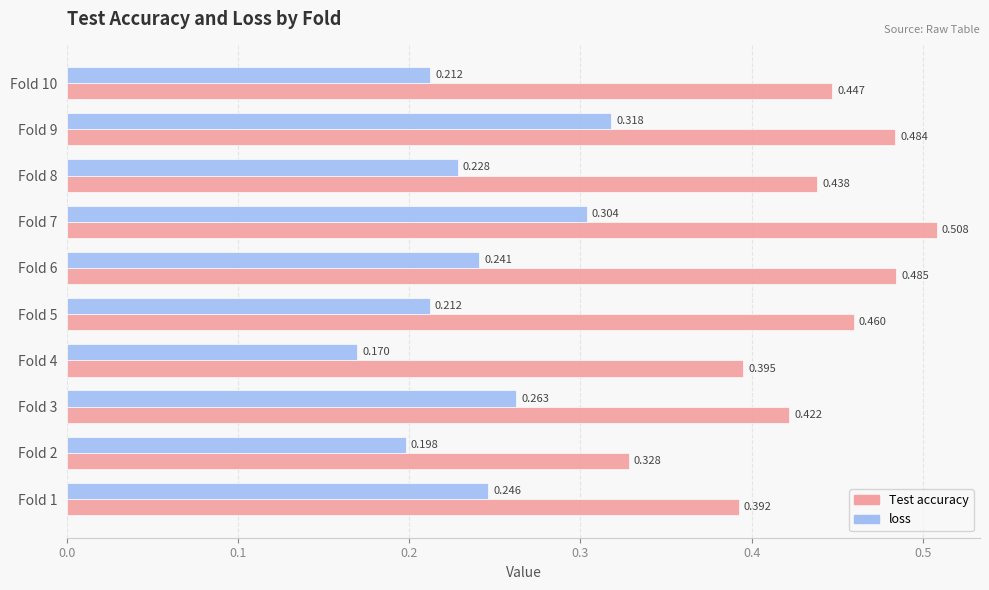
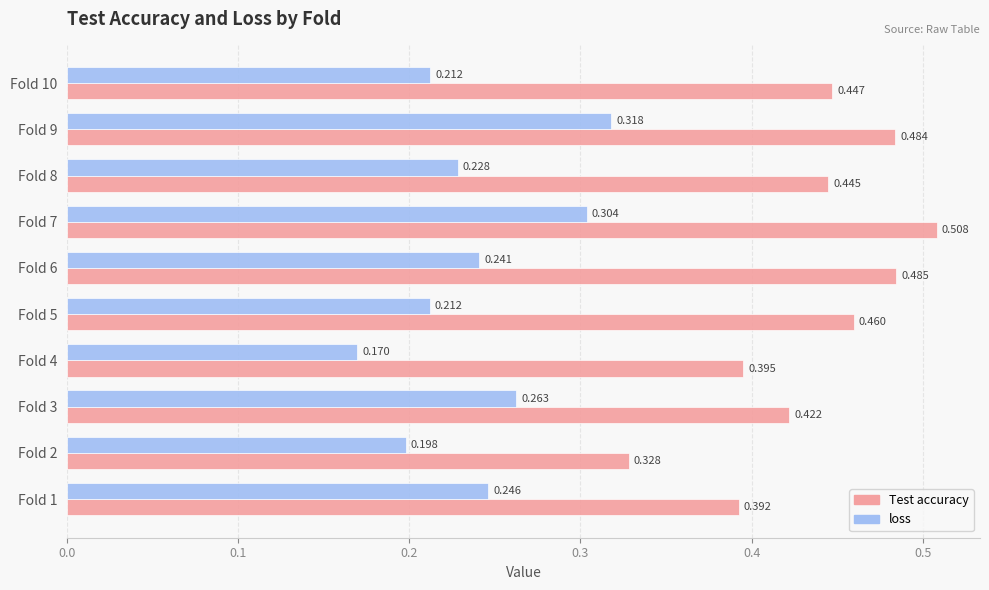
Test accuracy, Fold 8: 0.438 -> 0.445
